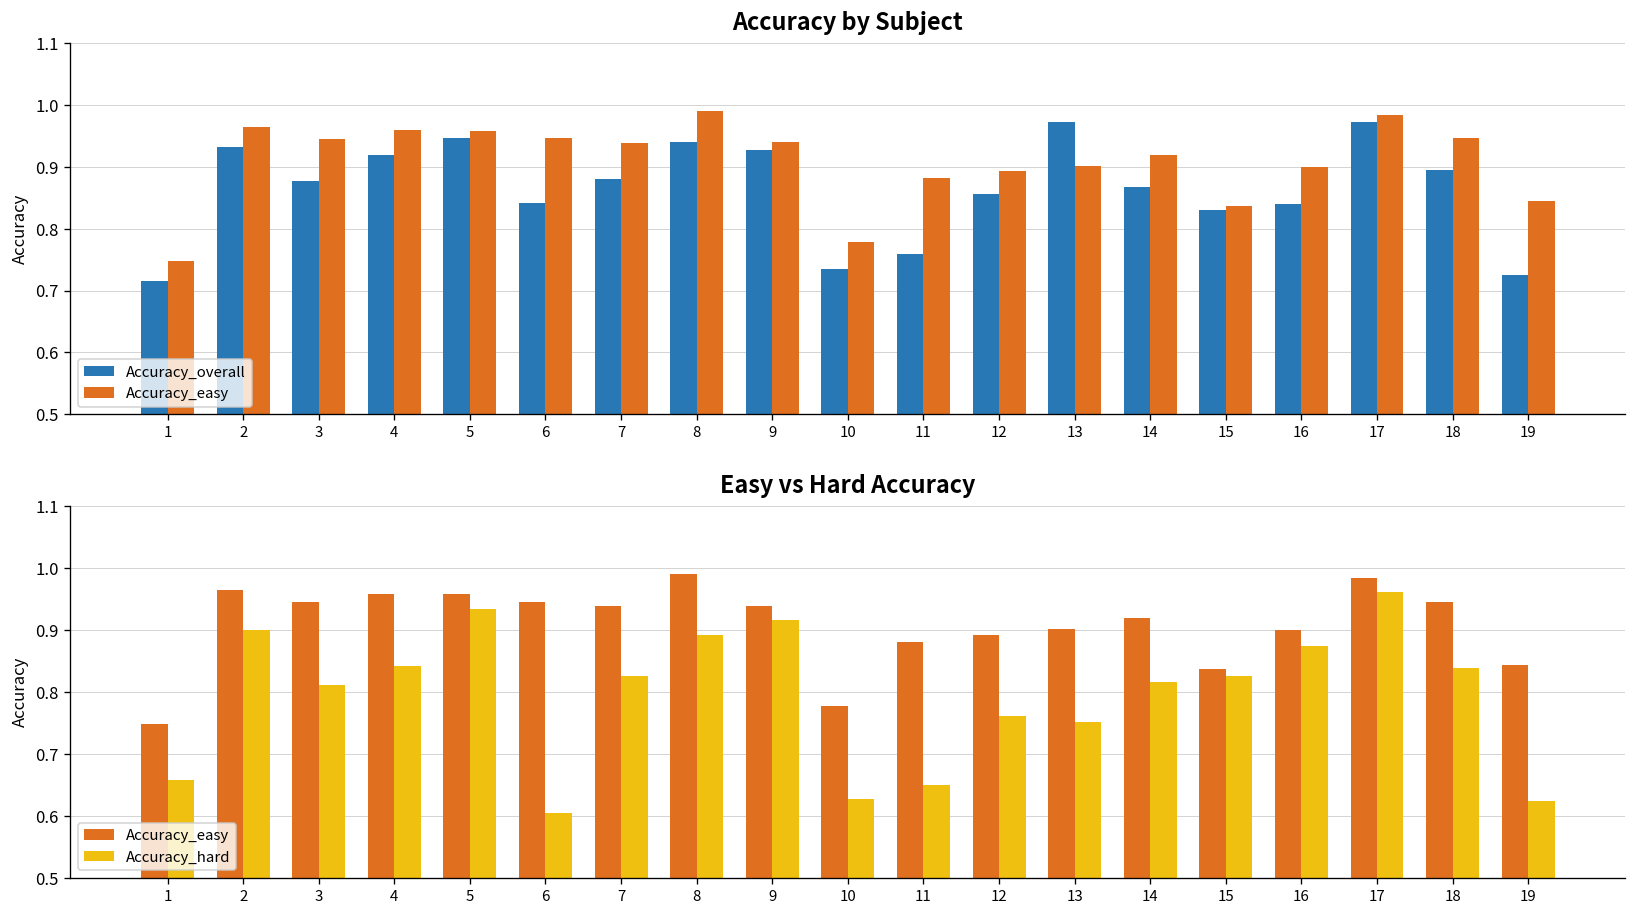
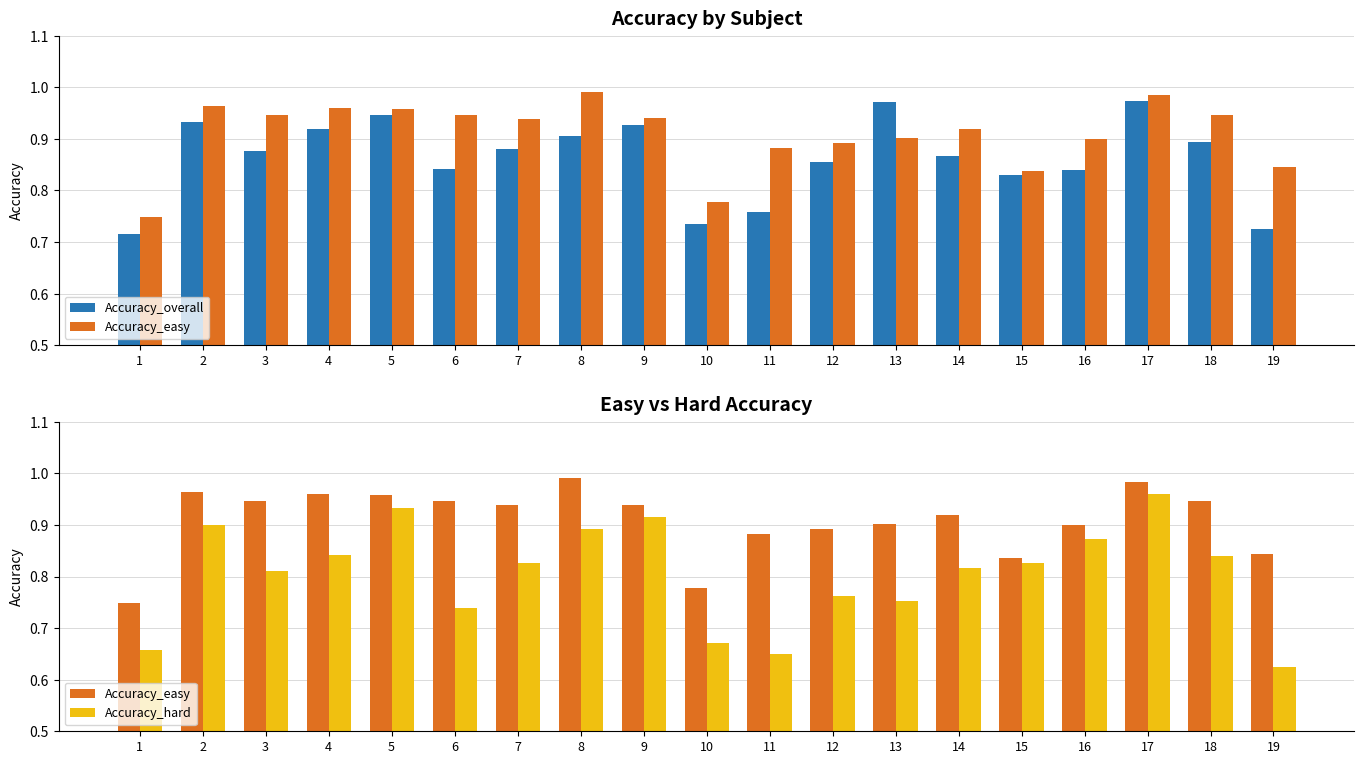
Accuracy by Subject, Accuracy_overall, 8: 0.94 -> 0.91
Easy vs Hard Accuracy, Accuracy_hard, 6: 0.60 -> 0.74
Easy vs Hard Accuracy, Accuracy_hard, 10: 0.63 -> 0.67
